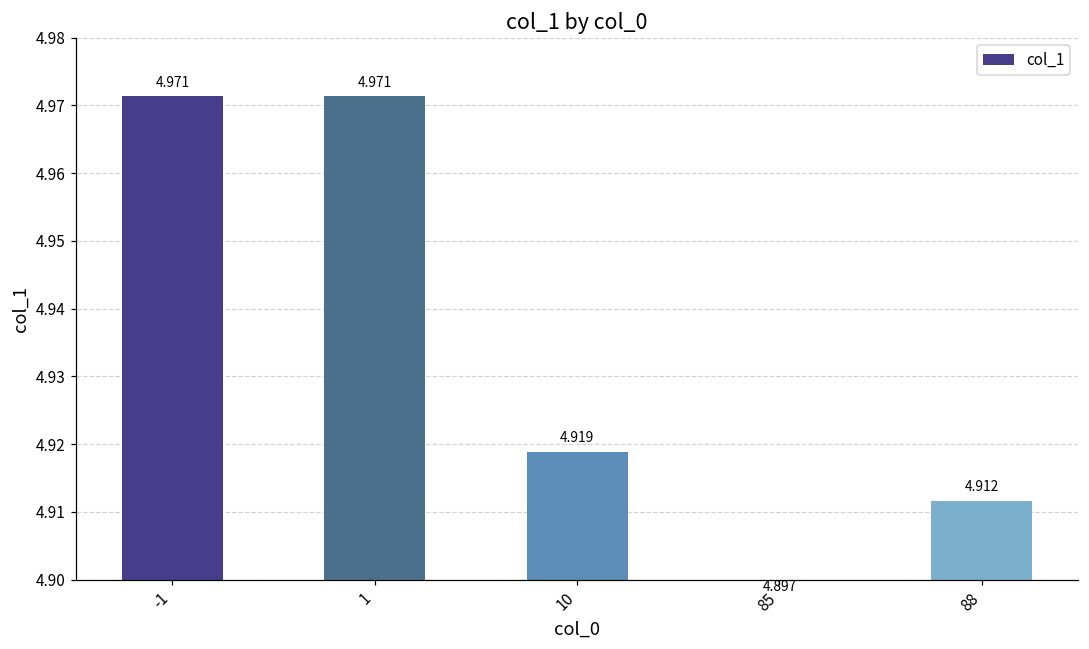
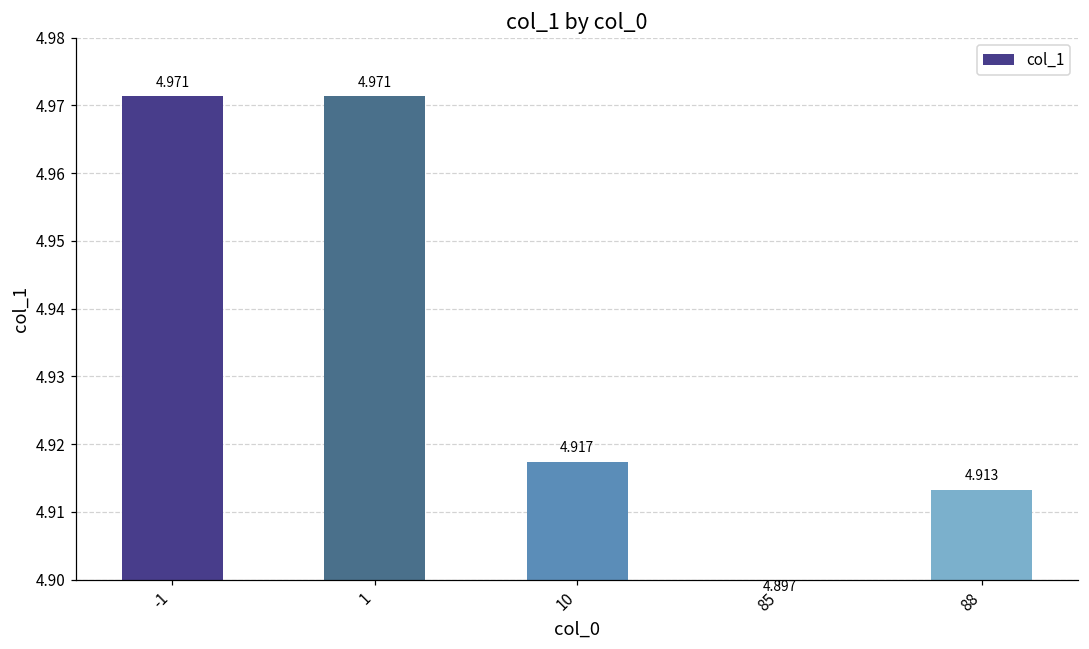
10: 4.919 -> 4.917
88: 4.912 -> 4.913
